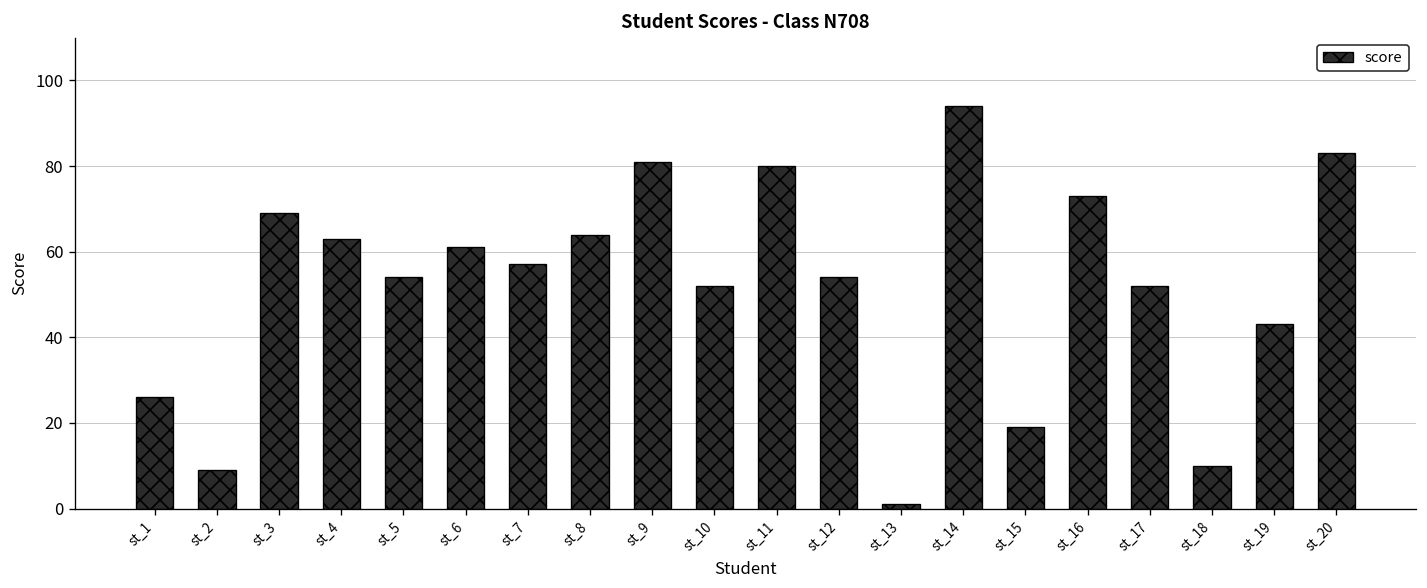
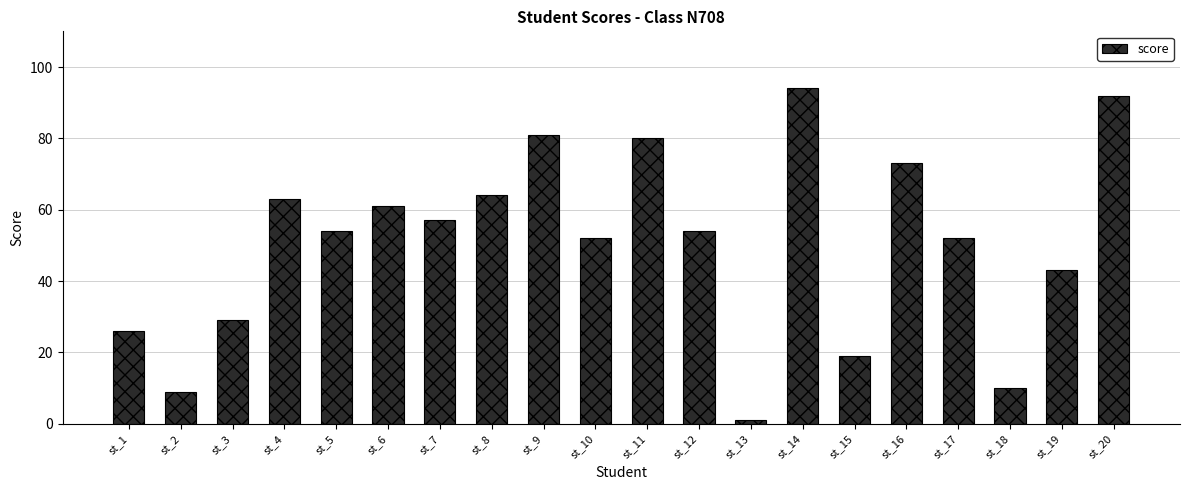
st_3: 69 -> 29
st_20: 83 -> 92
